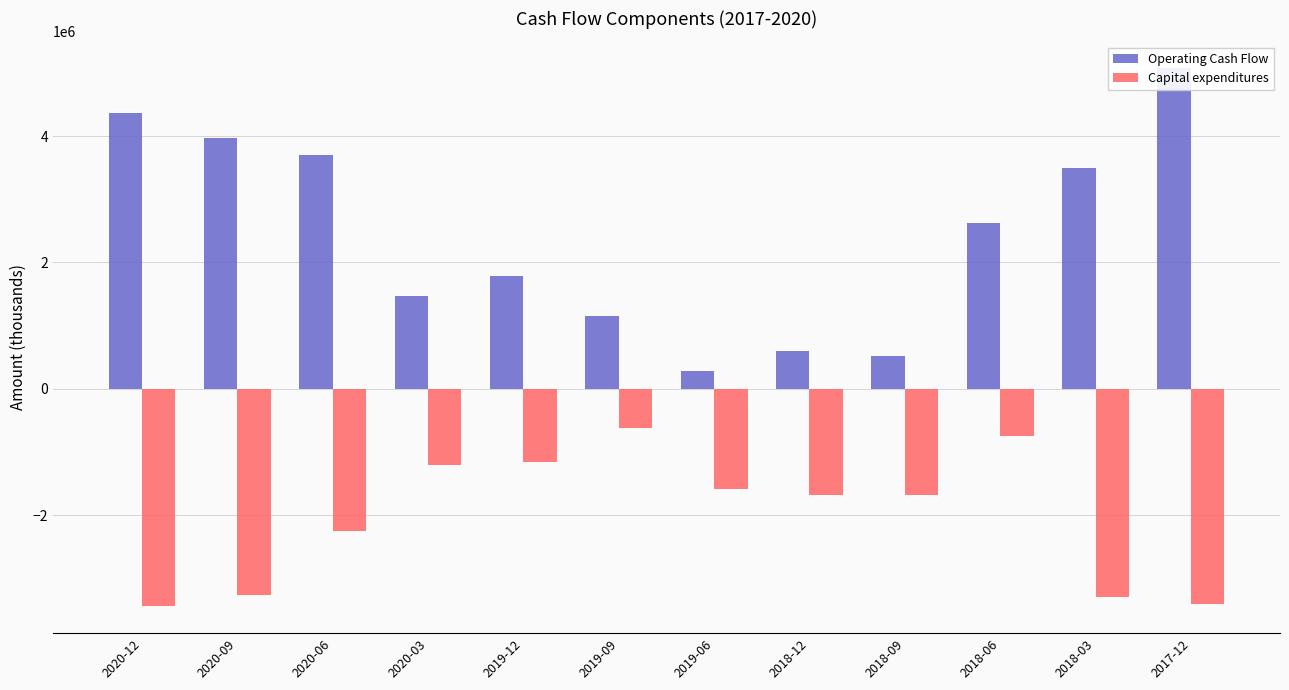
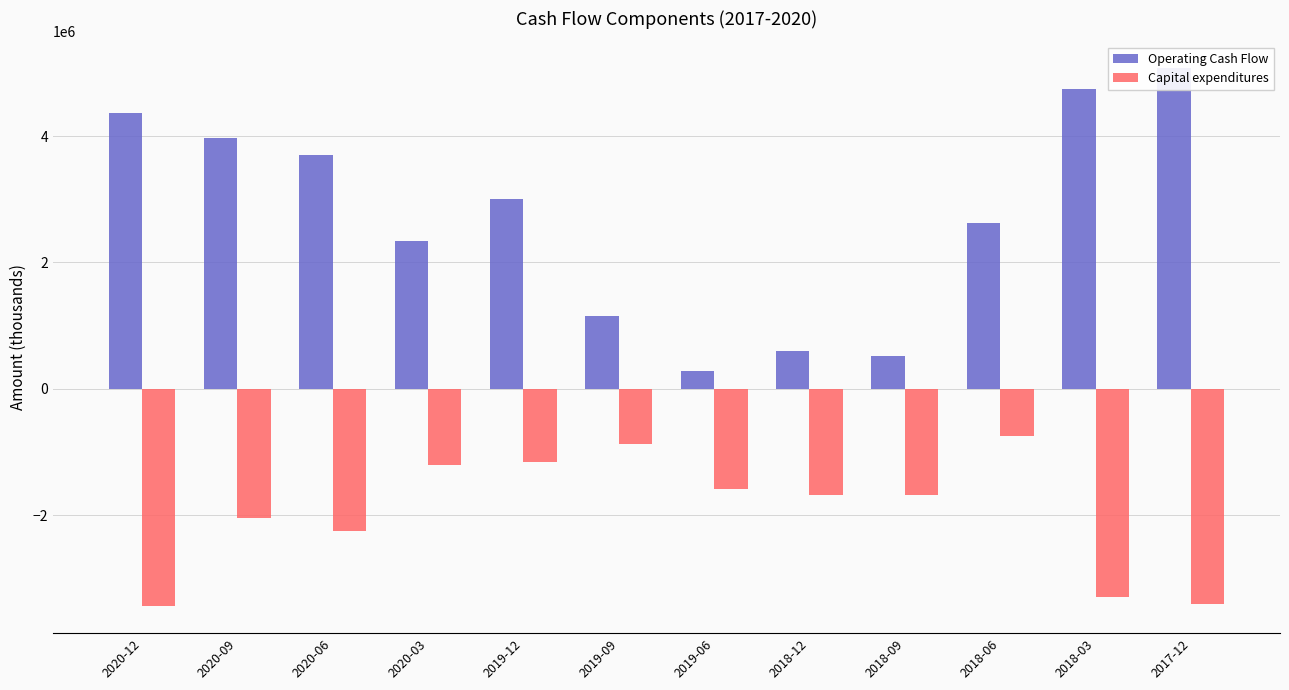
Capital expenditures, 2020-09: -3300000 -> -2000000
Operating Cash Flow, 2020-03: 1500000 -> 2300000
Operating Cash Flow, 2019-12: 1800000 -> 3000000
Capital expenditures, 2019-09: -600000 -> -900000
Operating Cash Flow, 2018-03: 3500000 -> 4700000
